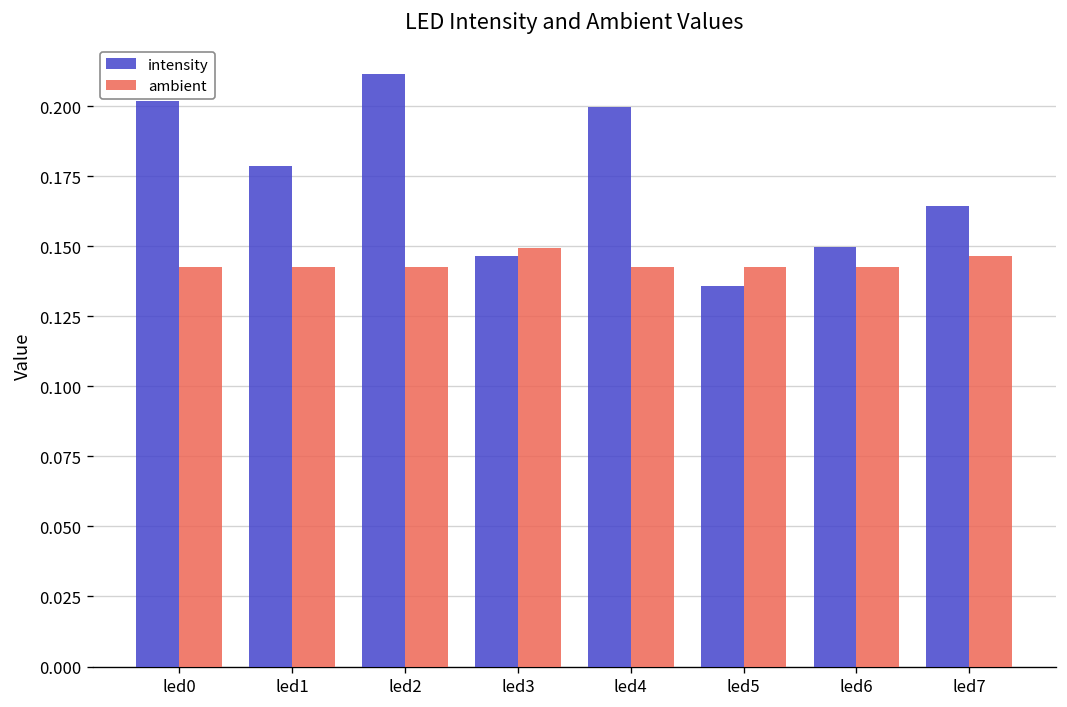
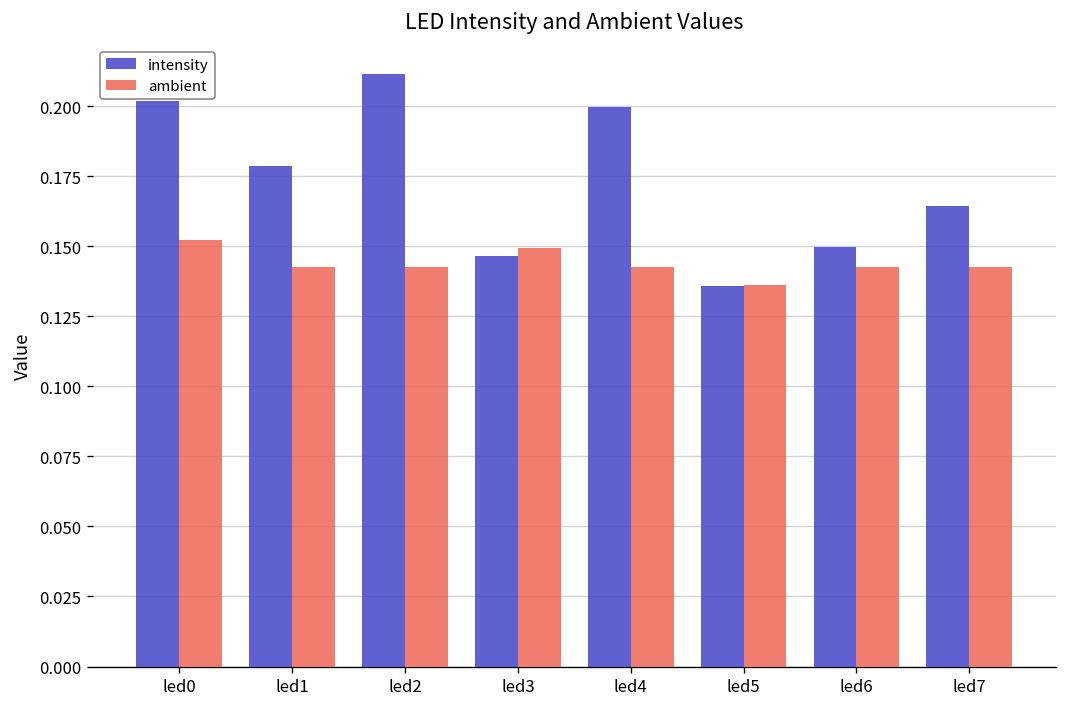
ambient, led0: 0.143 -> 0.152
ambient, led5: 0.143 -> 0.136
ambient, led7: 0.146 -> 0.143
